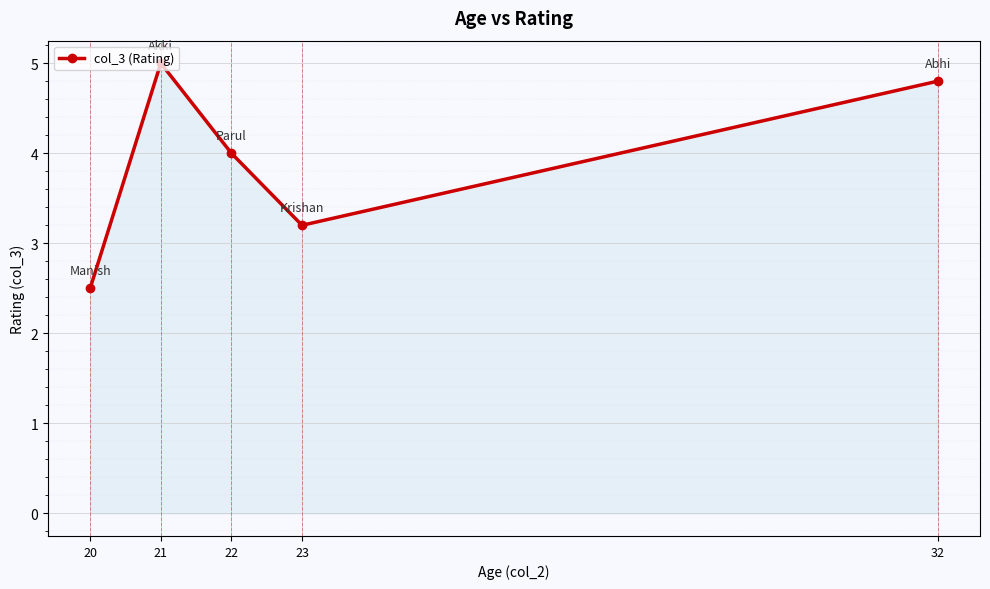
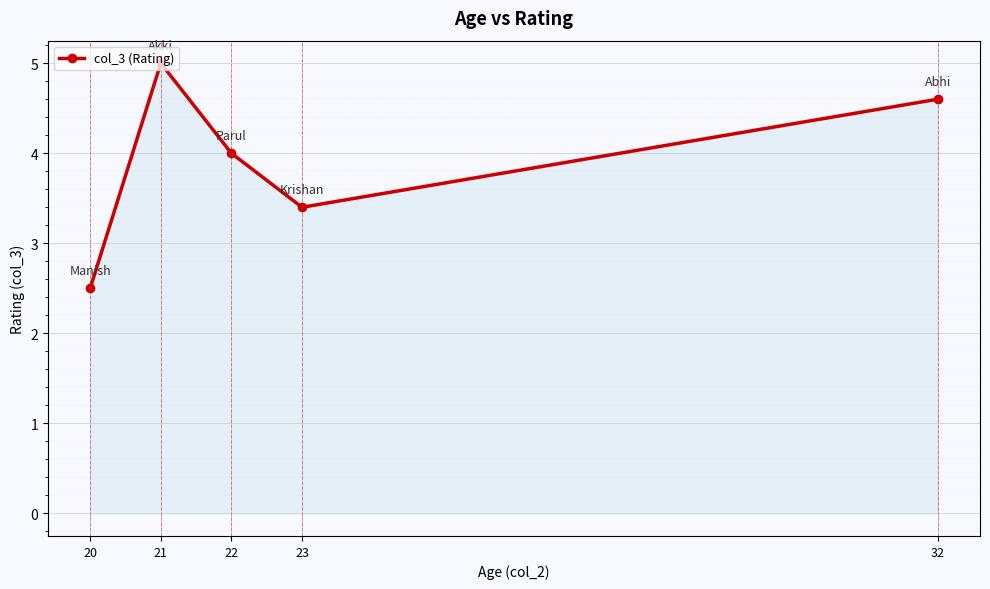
23: 3.2 -> 3.4
32: 4.8 -> 4.6
